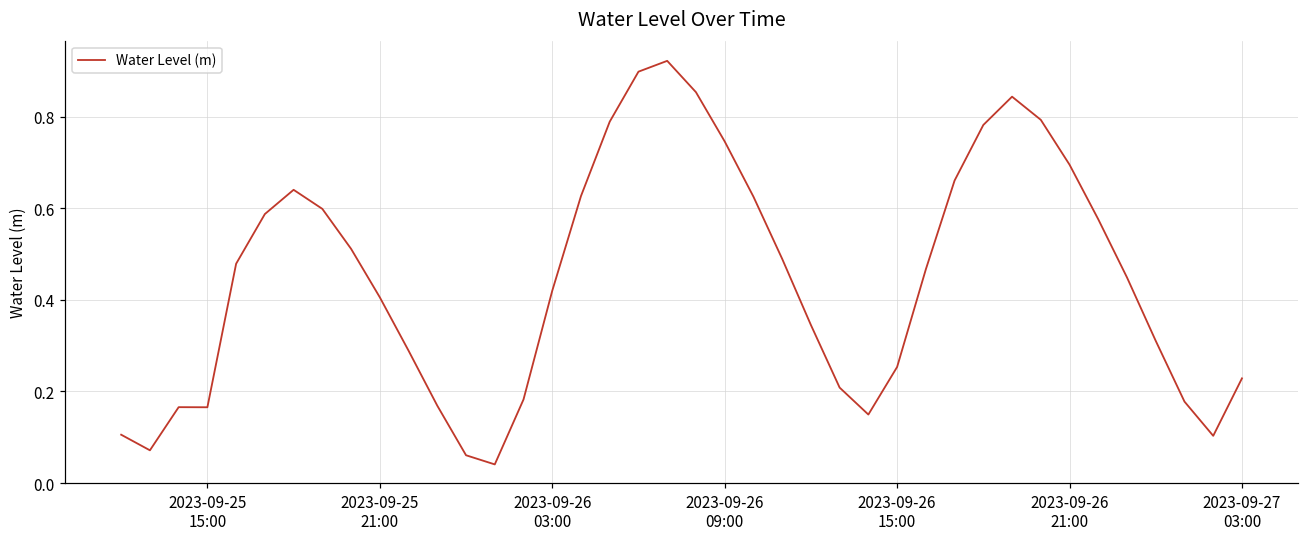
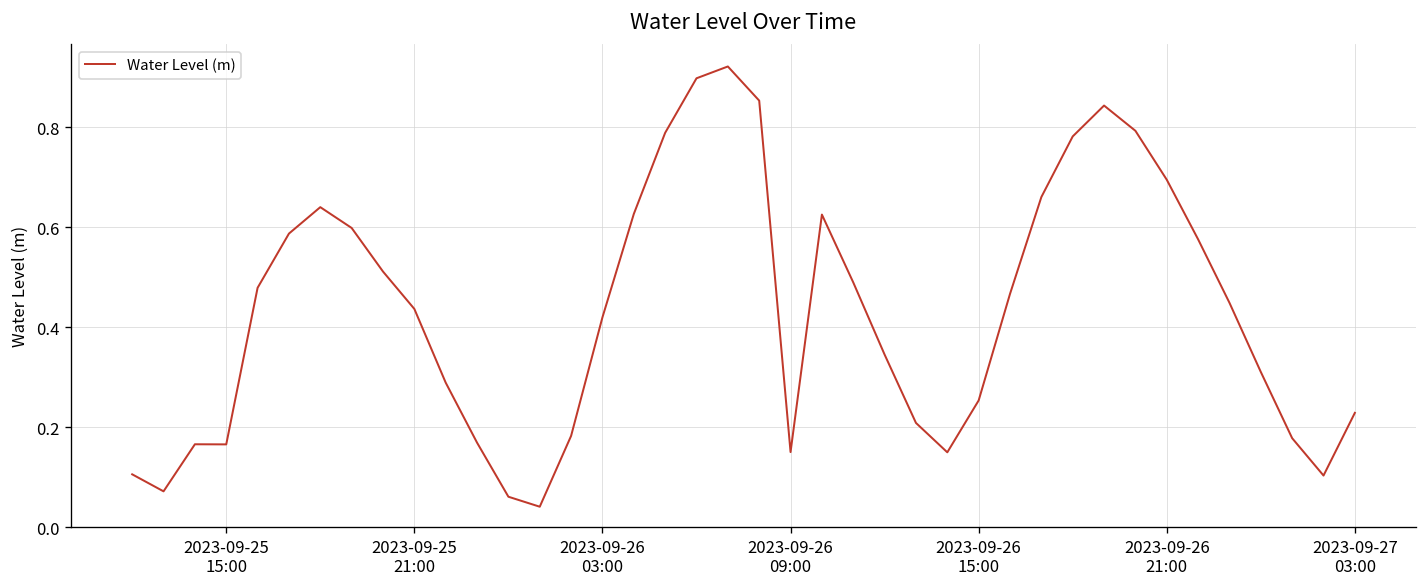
2023-09-25 21:00: 0.41 -> 0.44
2023-09-26 09:00: 0.75 -> 0.15
